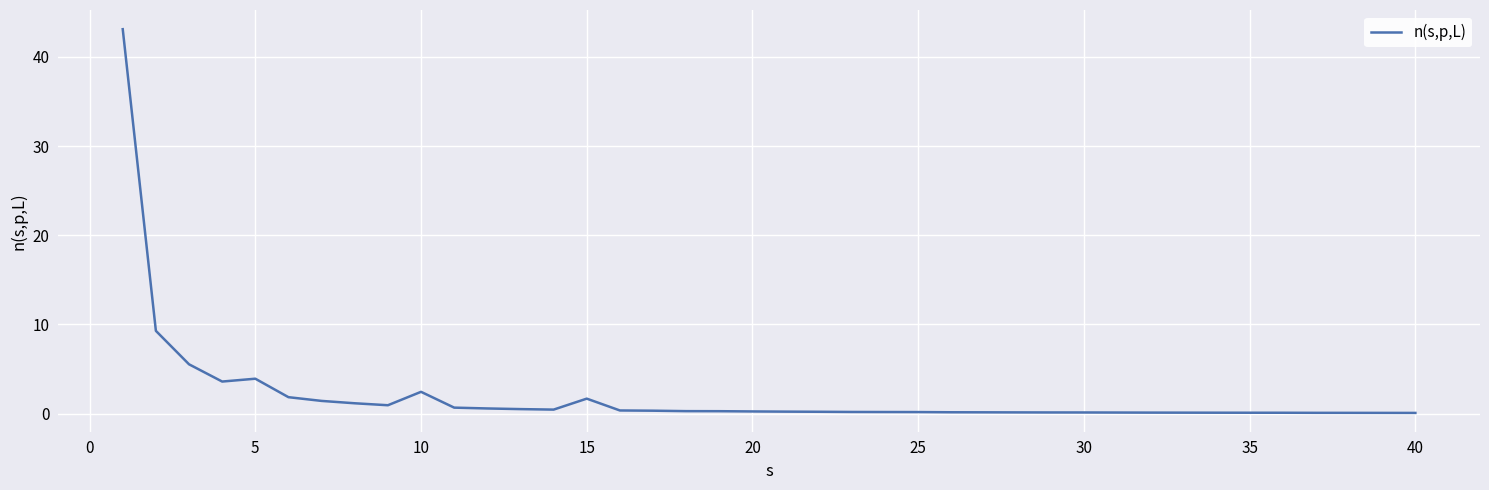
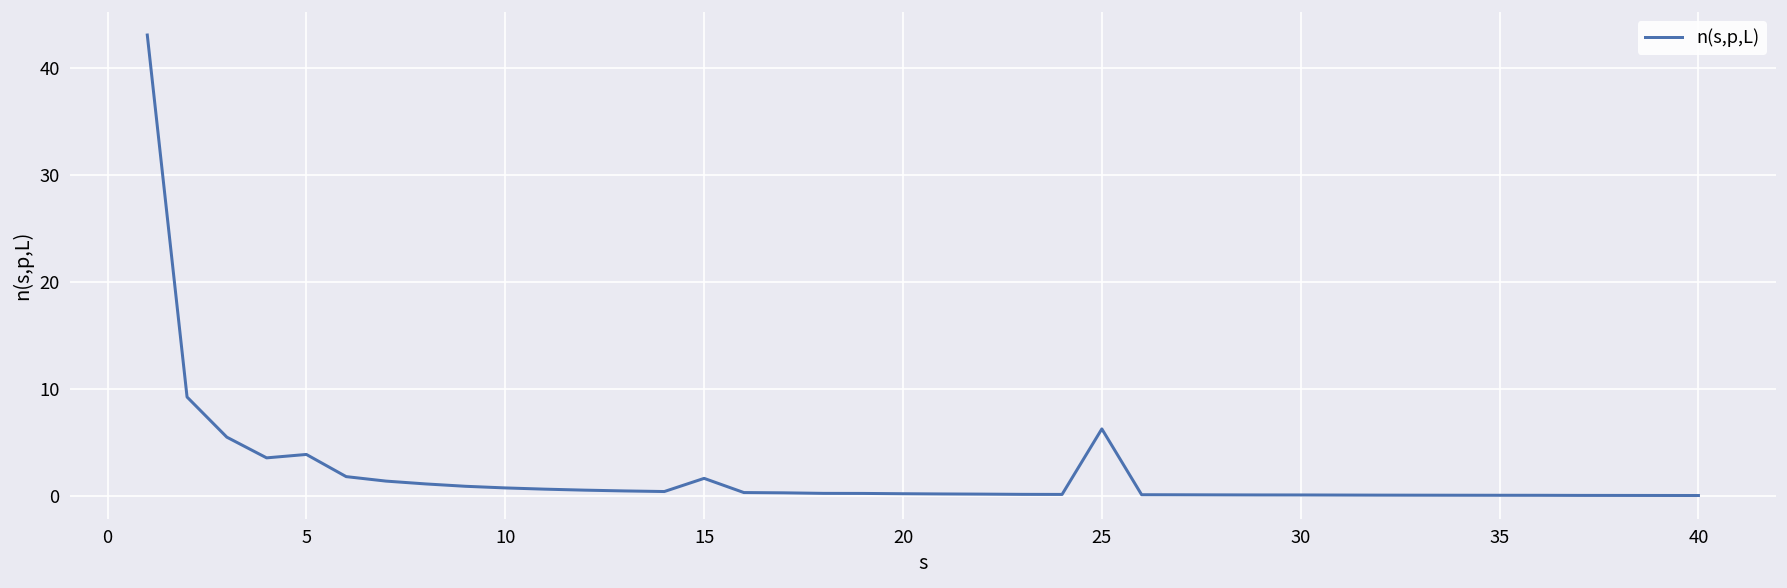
10: 2 -> 1
25: 0 -> 6
